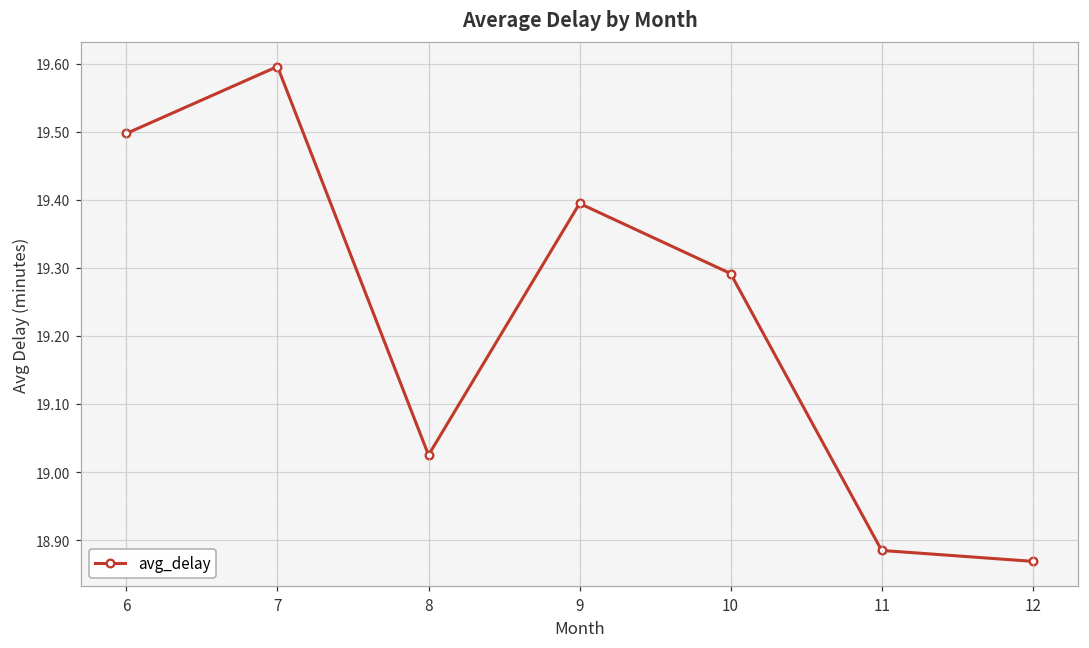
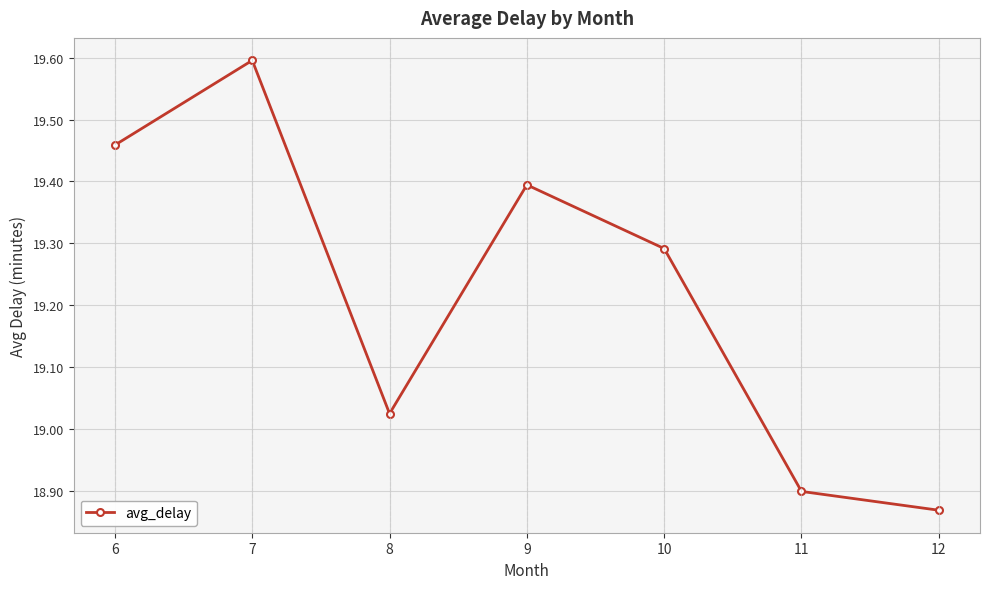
6: 19.50 -> 19.46
11: 18.88 -> 18.90
